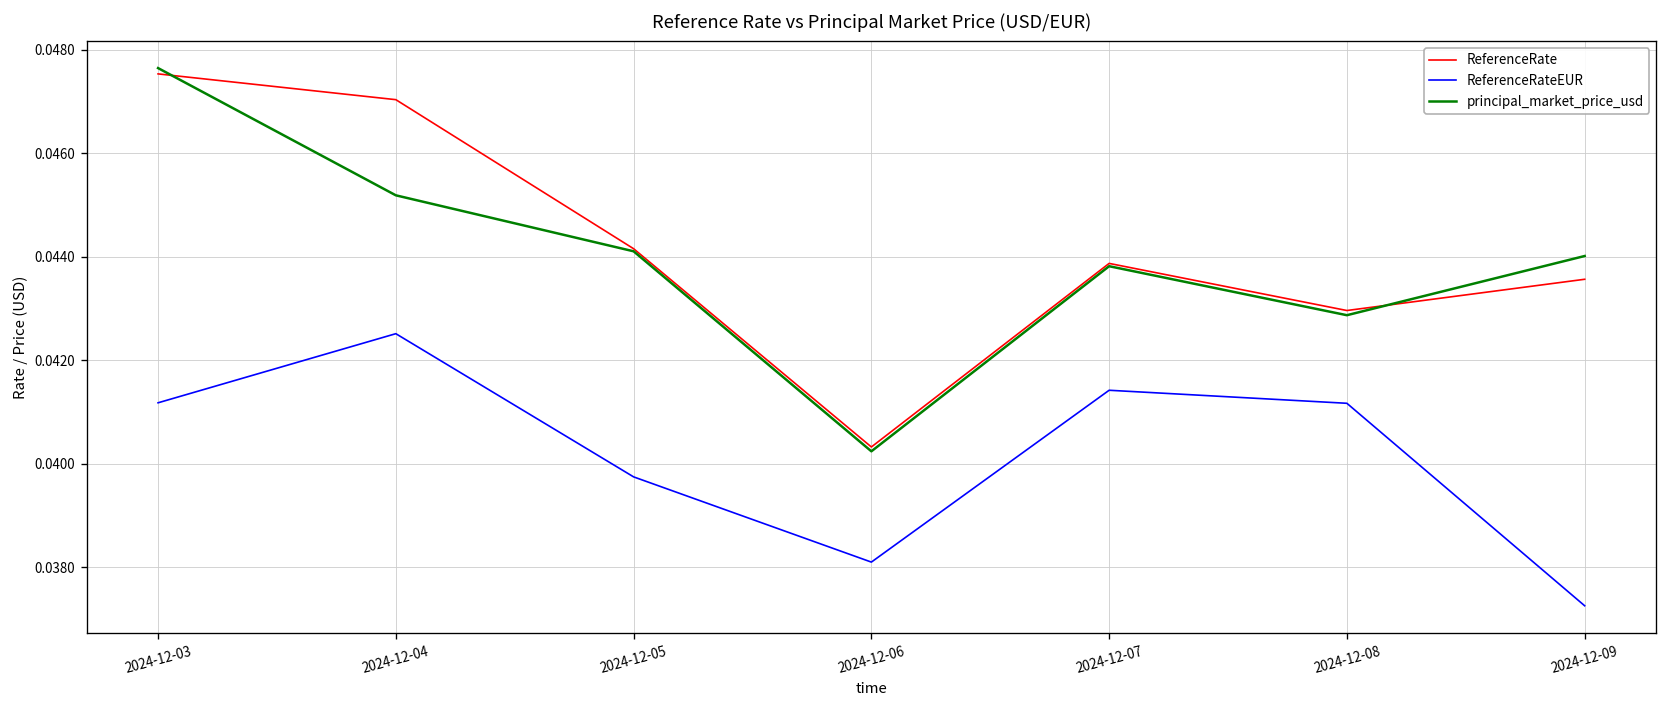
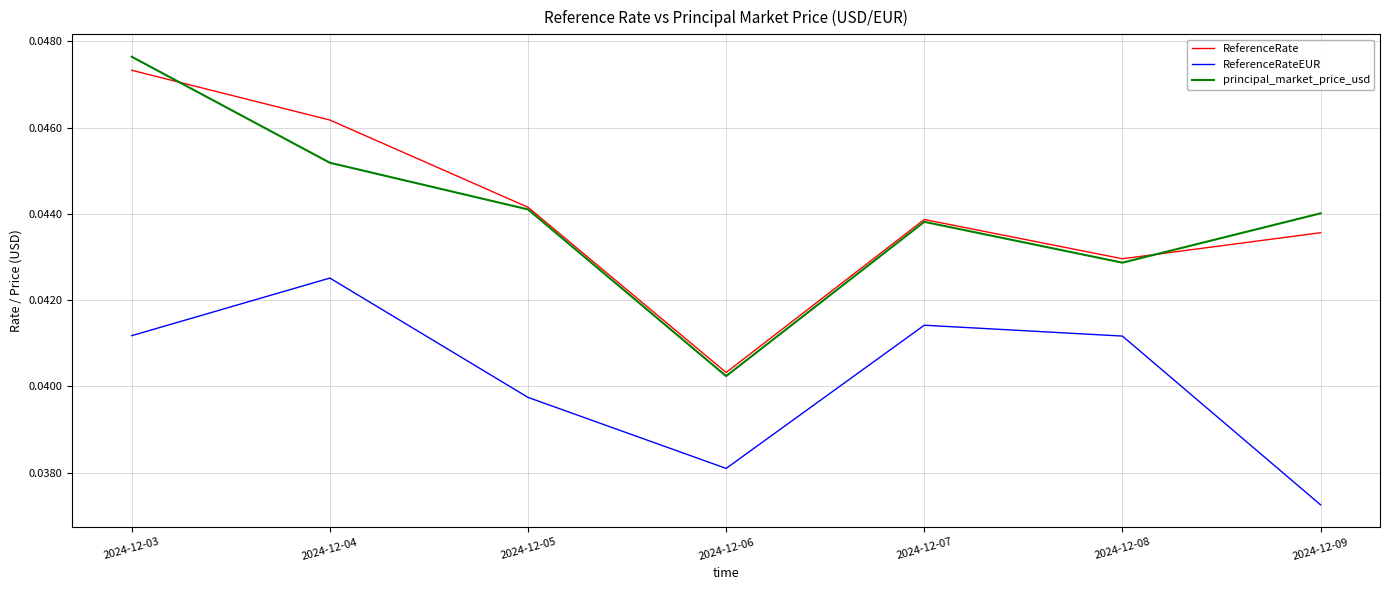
ReferenceRate, 2024-12-03: 0.0475 -> 0.0473
ReferenceRate, 2024-12-04: 0.0470 -> 0.0462
